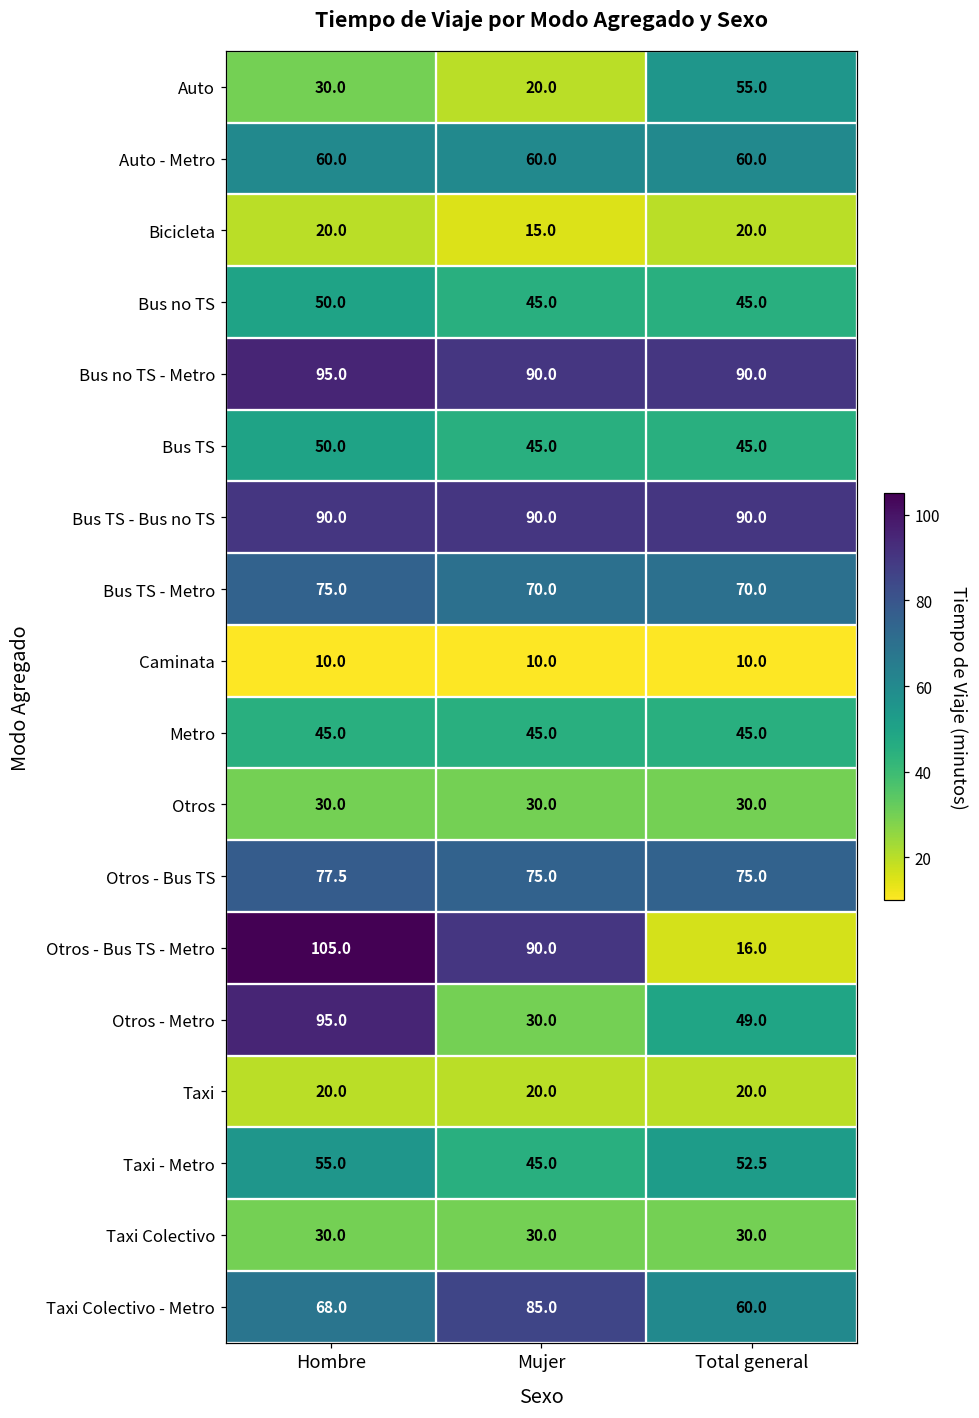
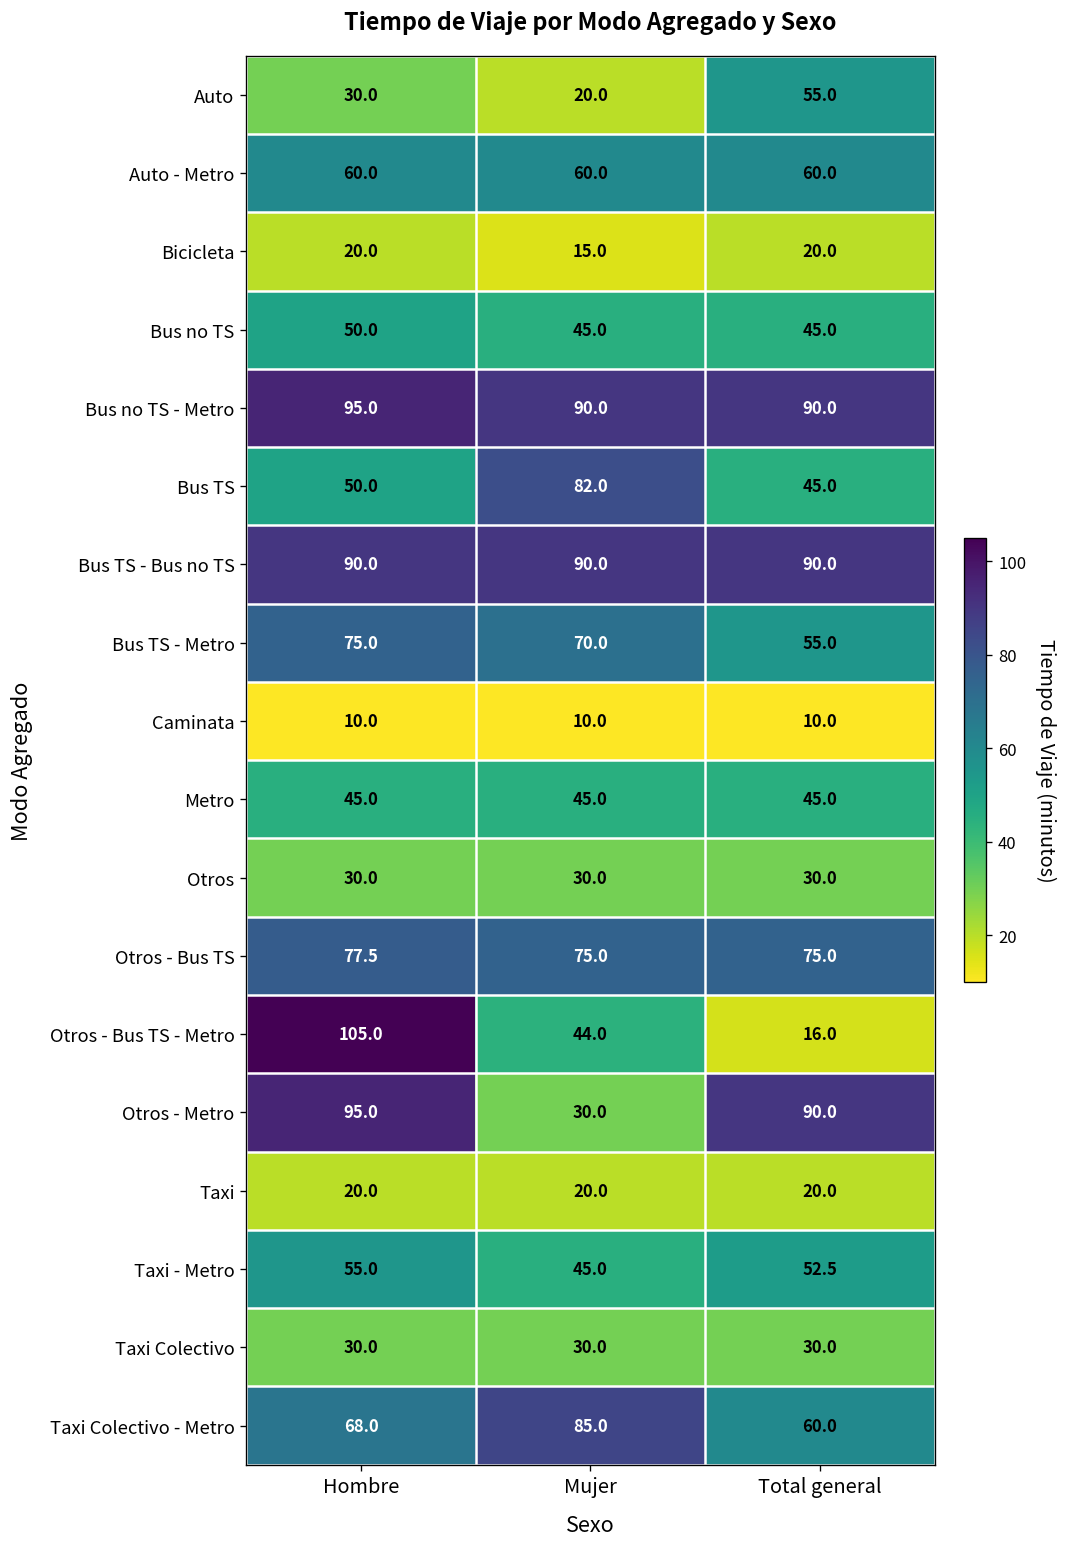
Bus TS, Mujer: 45.0 -> 82.0
Bus TS - Metro, Total general: 70.0 -> 55.0
Otros - Bus TS - Metro, Mujer: 90.0 -> 44.0
Otros - Metro, Total general: 49.0 -> 90.0
